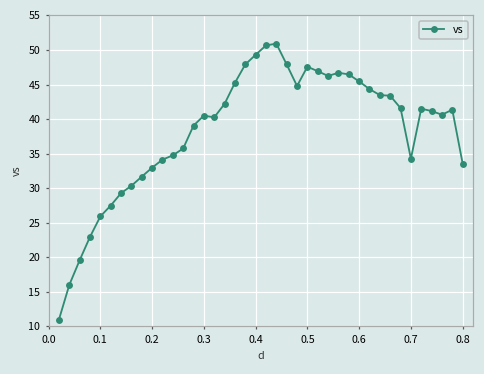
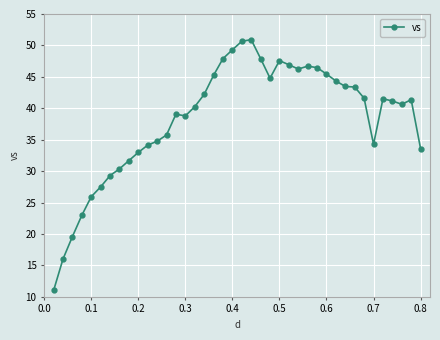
0.3: 41 -> 39
